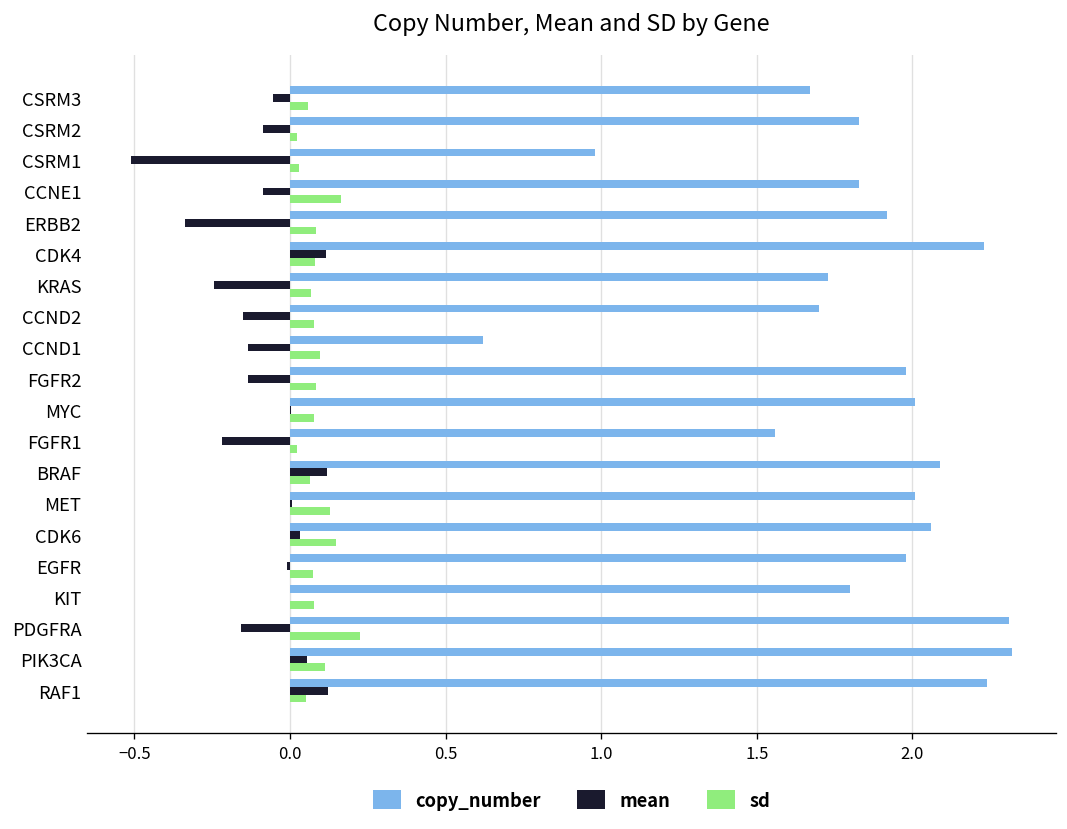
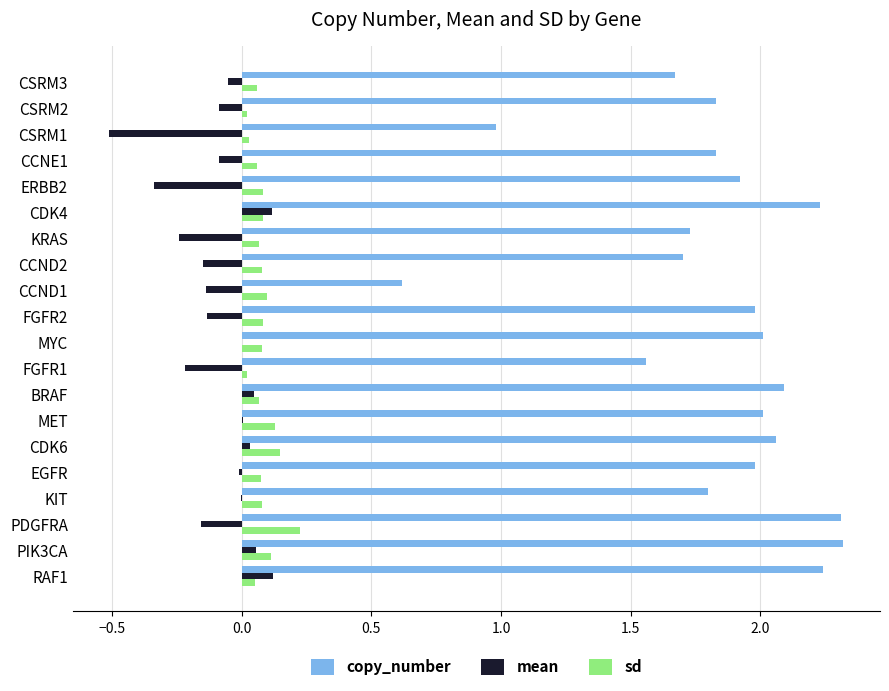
sd, CCNE1: 0.16 -> 0.06
mean, BRAF: 0.12 -> 0.05
